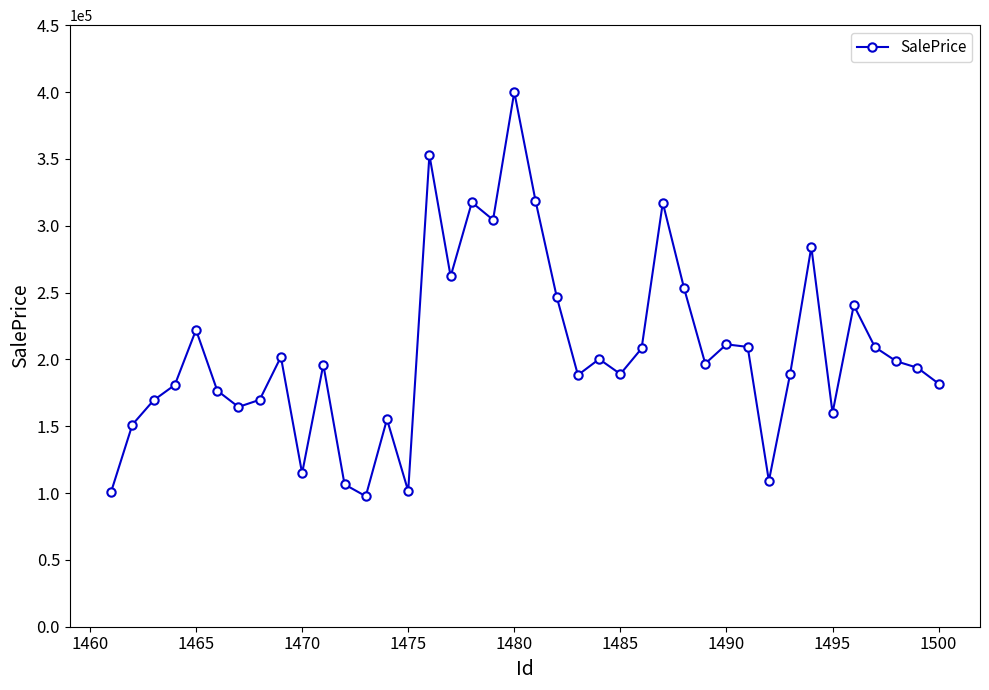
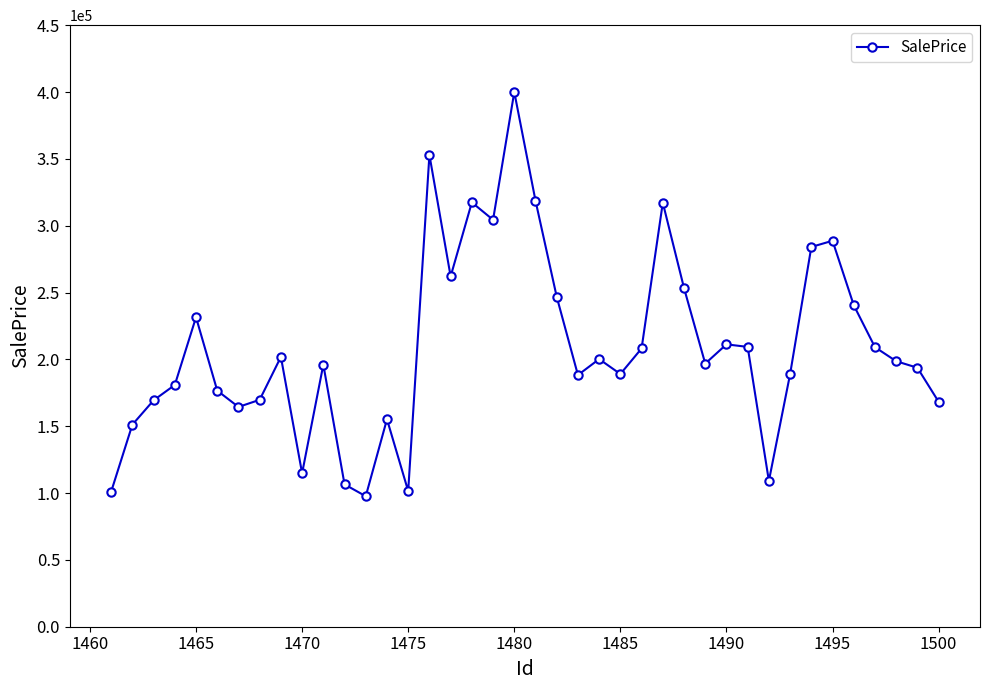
1465: 222000 -> 232000
1495: 160000 -> 289000
1500: 182000 -> 168000
